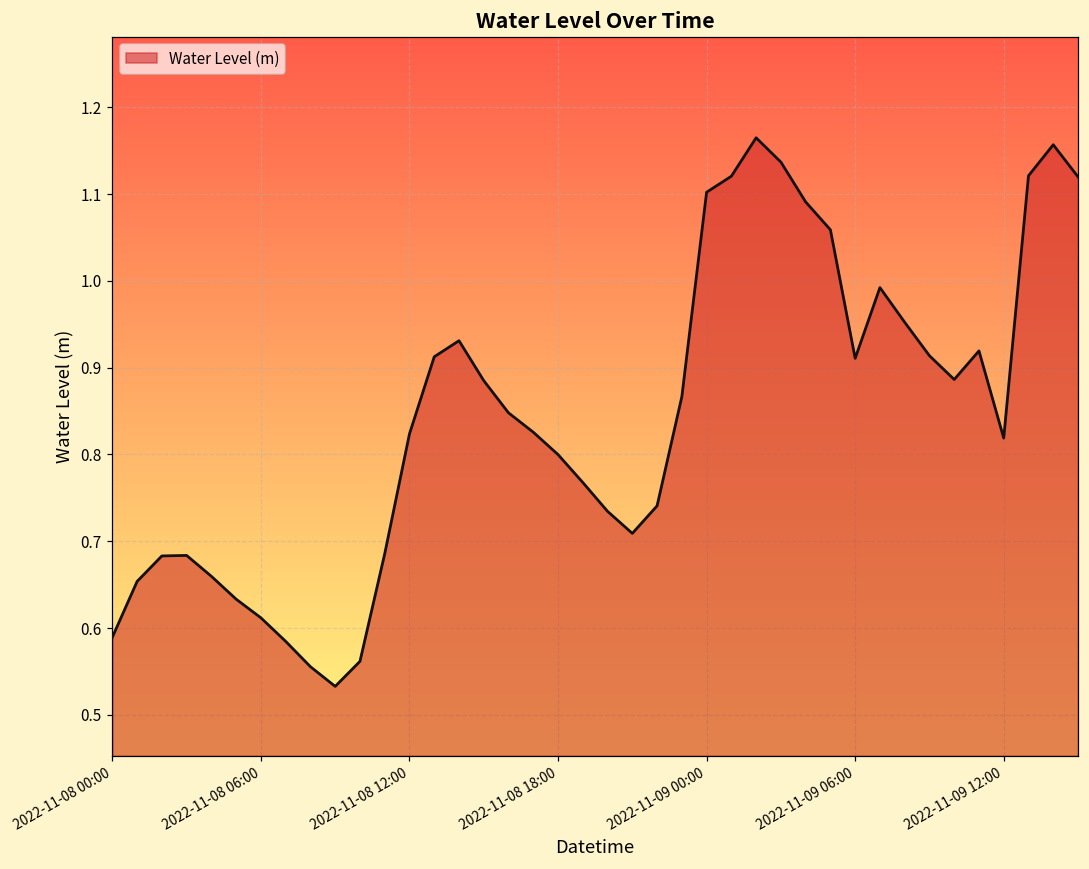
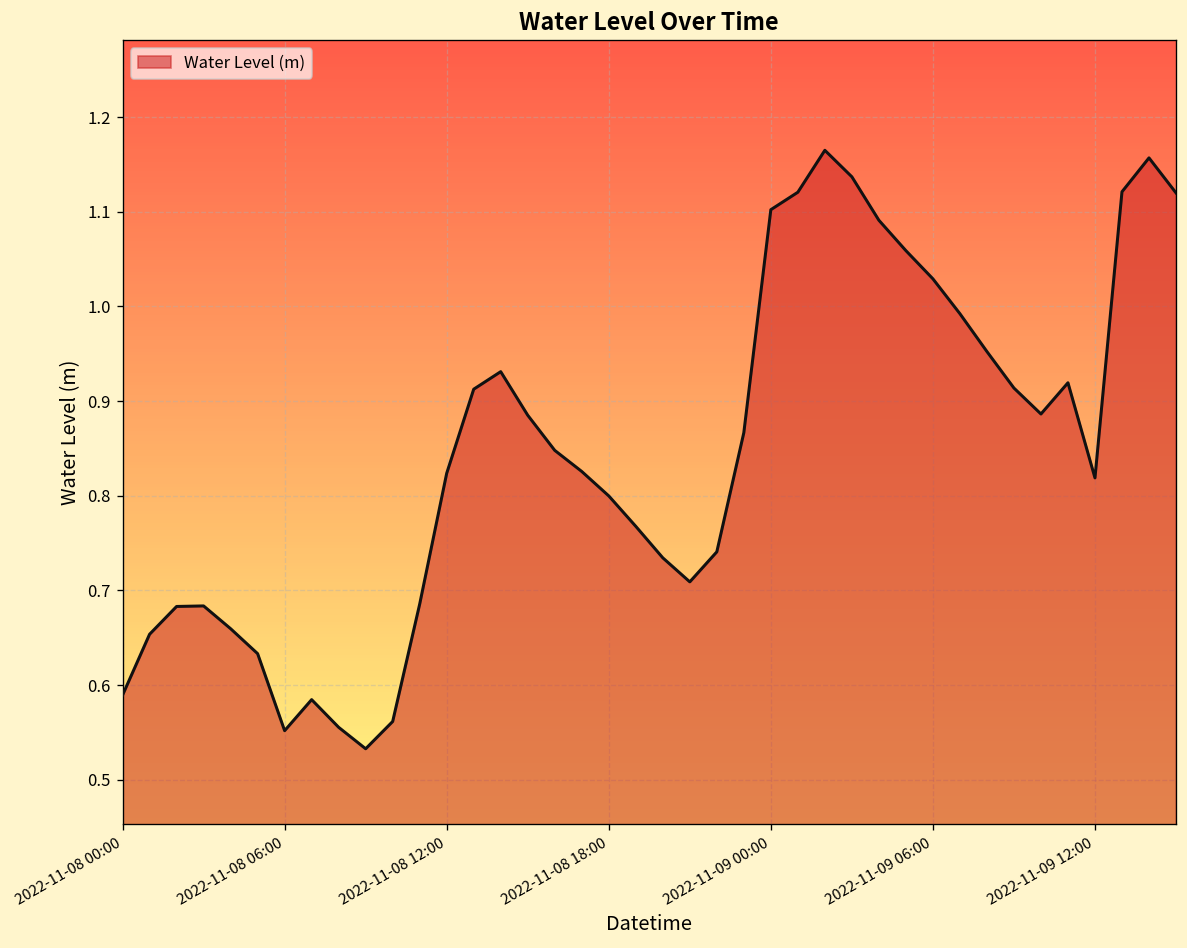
2022-11-08 06:00: 0.61 -> 0.55
2022-11-09 06:00: 0.91 -> 1.03
